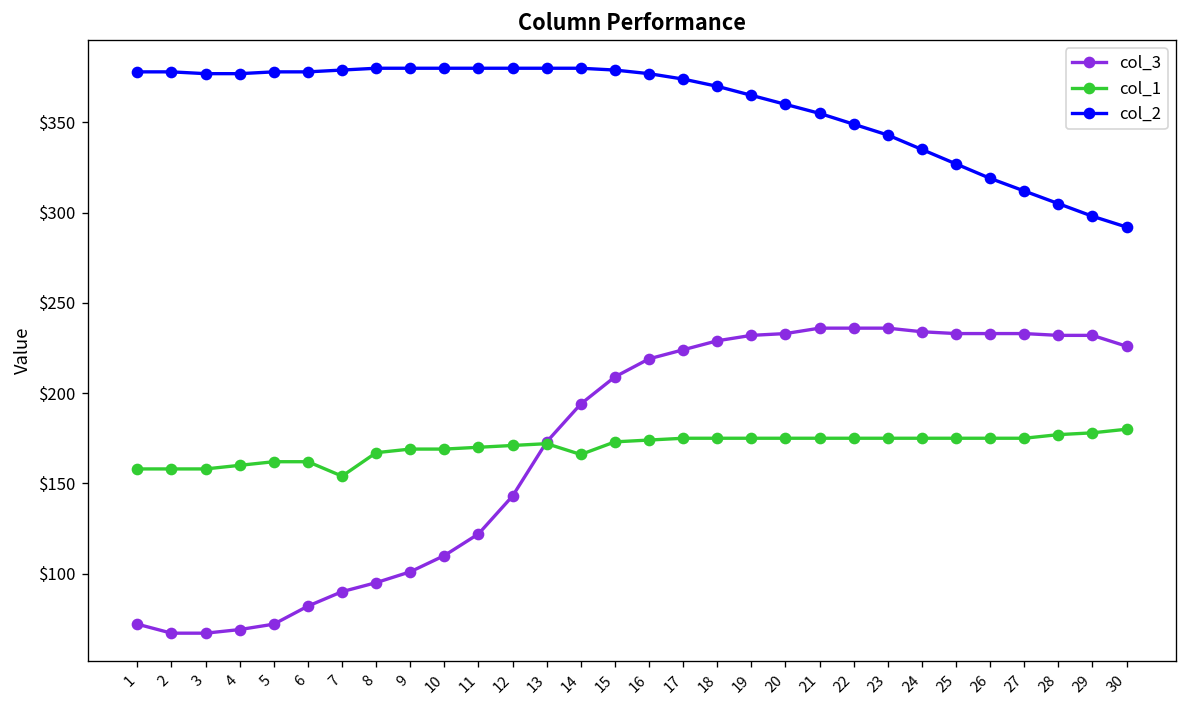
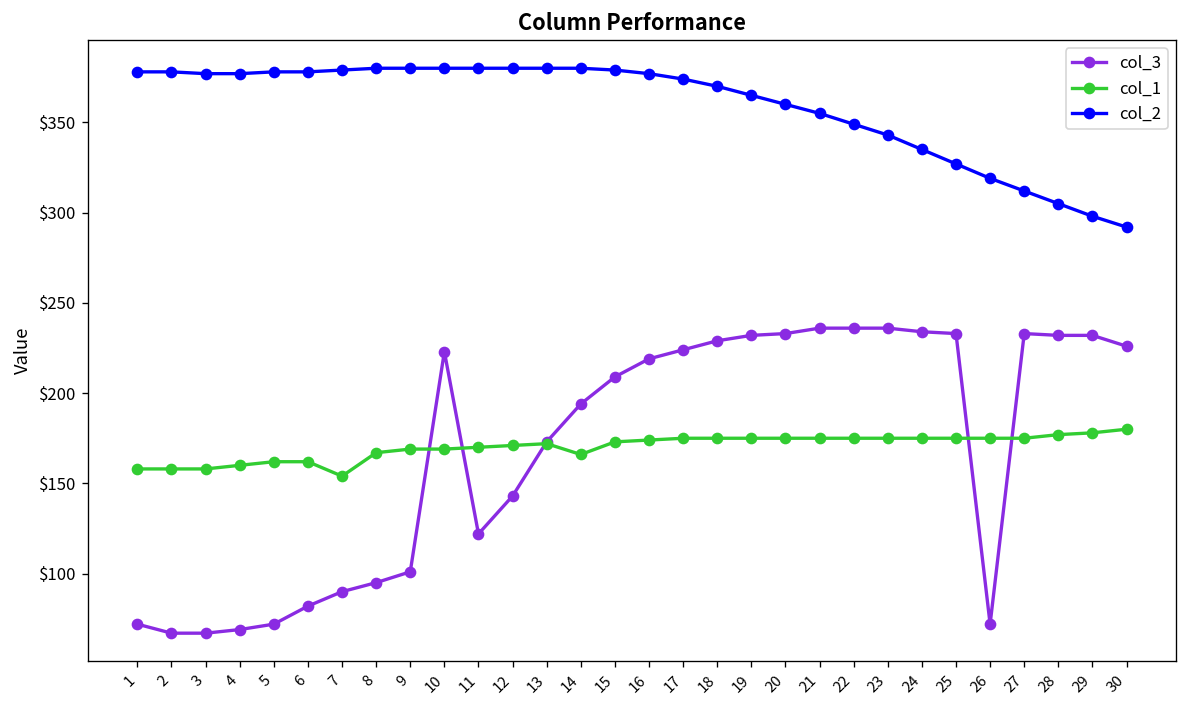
col_3, 10: $110 -> $223
col_3, 26: $233 -> $72
